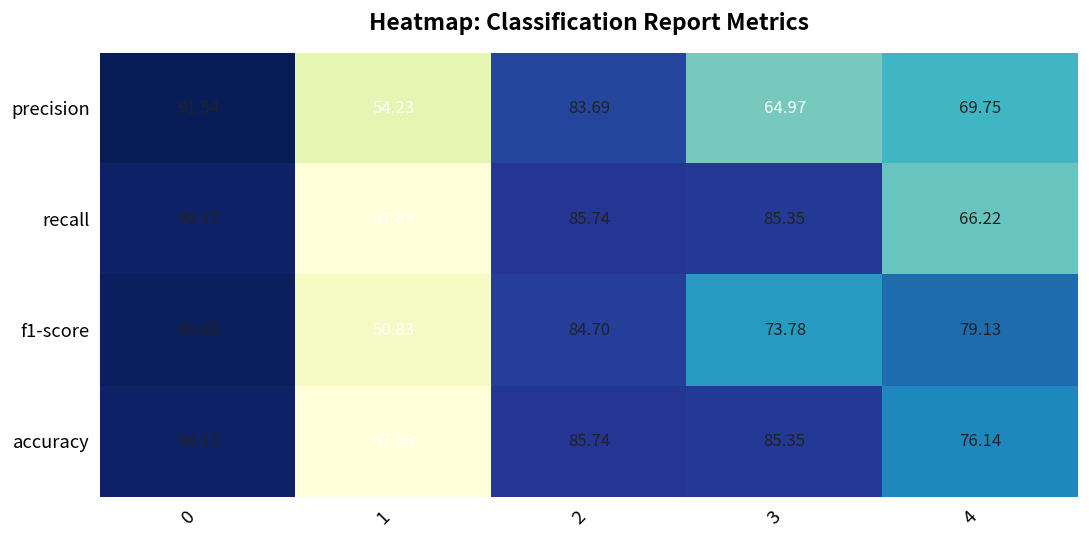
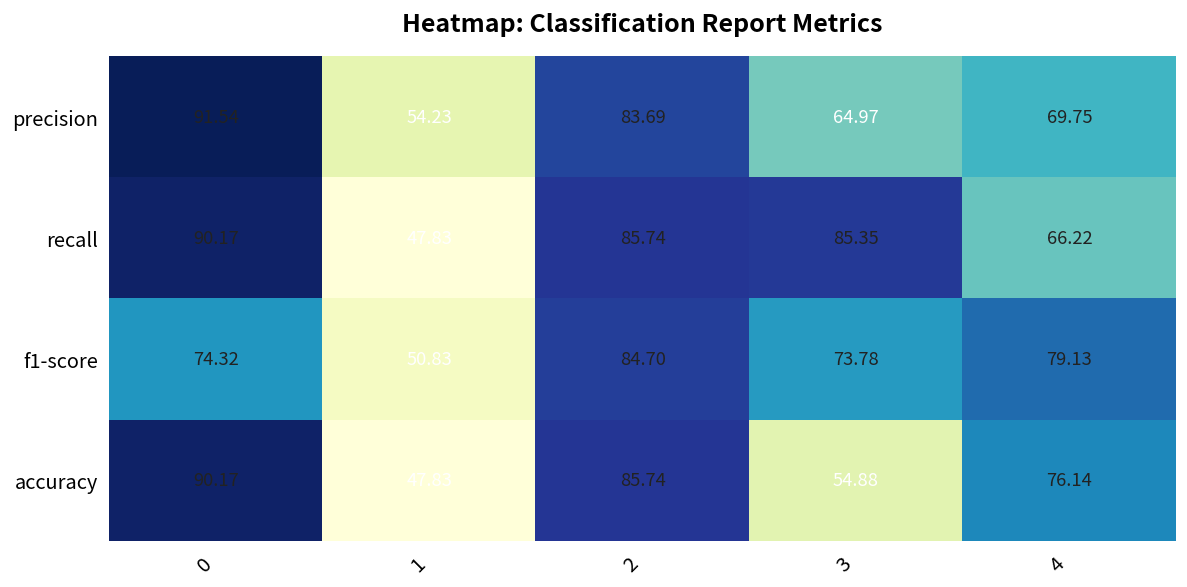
f1-score, 0: 90.85 -> 74.32
accuracy, 3: 85.35 -> 54.88
